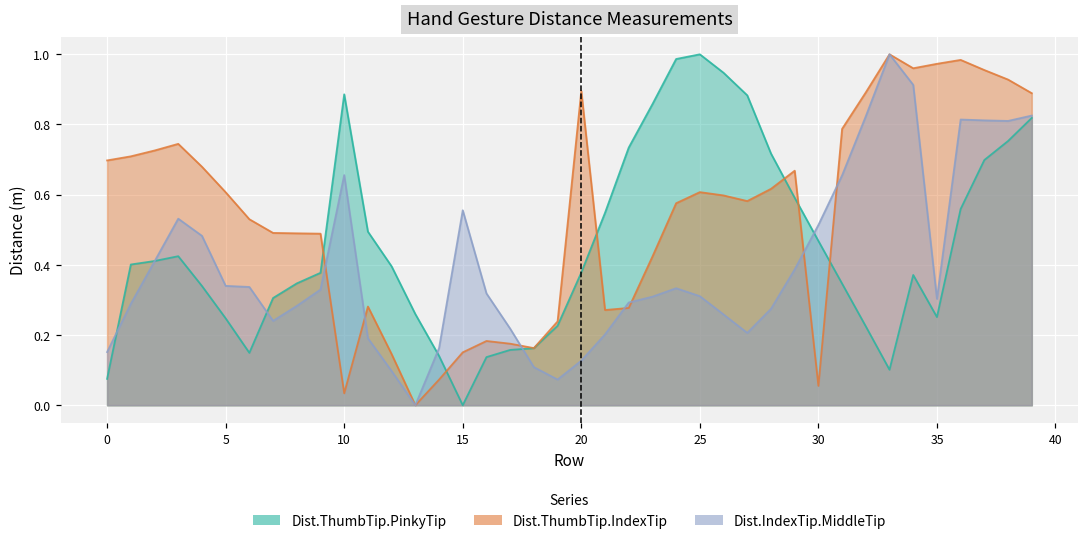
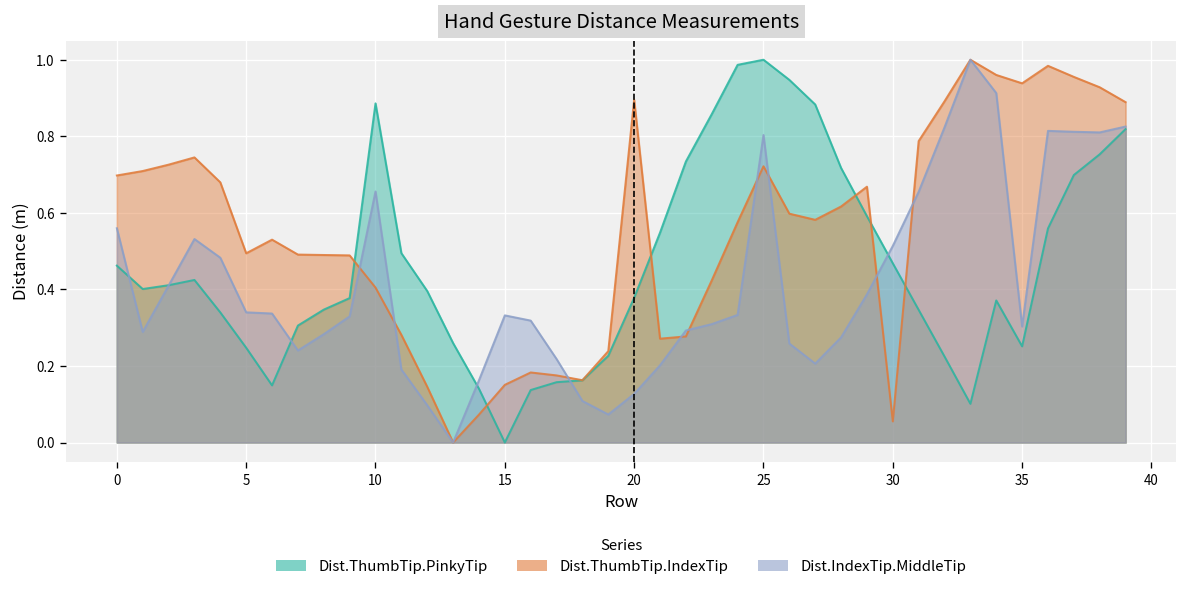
Dist.ThumbTip.PinkyTip, 0: 0.08 -> 0.46
Dist.IndexTip.MiddleTip, 0: 0.15 -> 0.56
Dist.ThumbTip.IndexTip, 5: 0.61 -> 0.49
Dist.ThumbTip.IndexTip, 10: 0.03 -> 0.40
Dist.IndexTip.MiddleTip, 15: 0.56 -> 0.33
Dist.ThumbTip.IndexTip, 25: 0.61 -> 0.72
Dist.IndexTip.MiddleTip, 25: 0.31 -> 0.80
Dist.ThumbTip.IndexTip, 35: 0.97 -> 0.94
